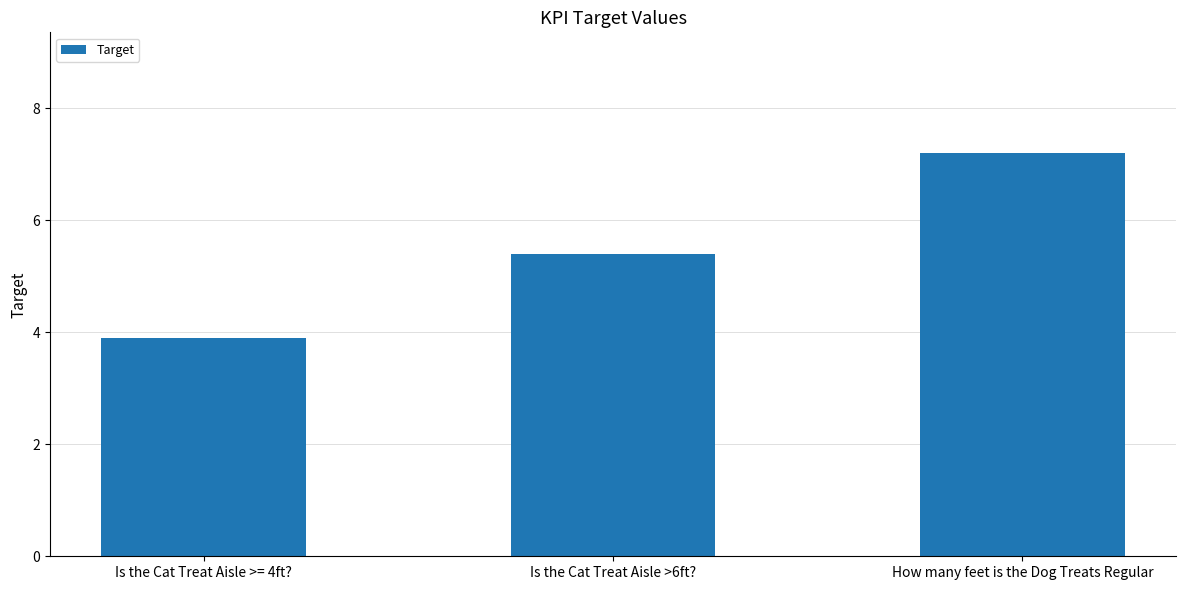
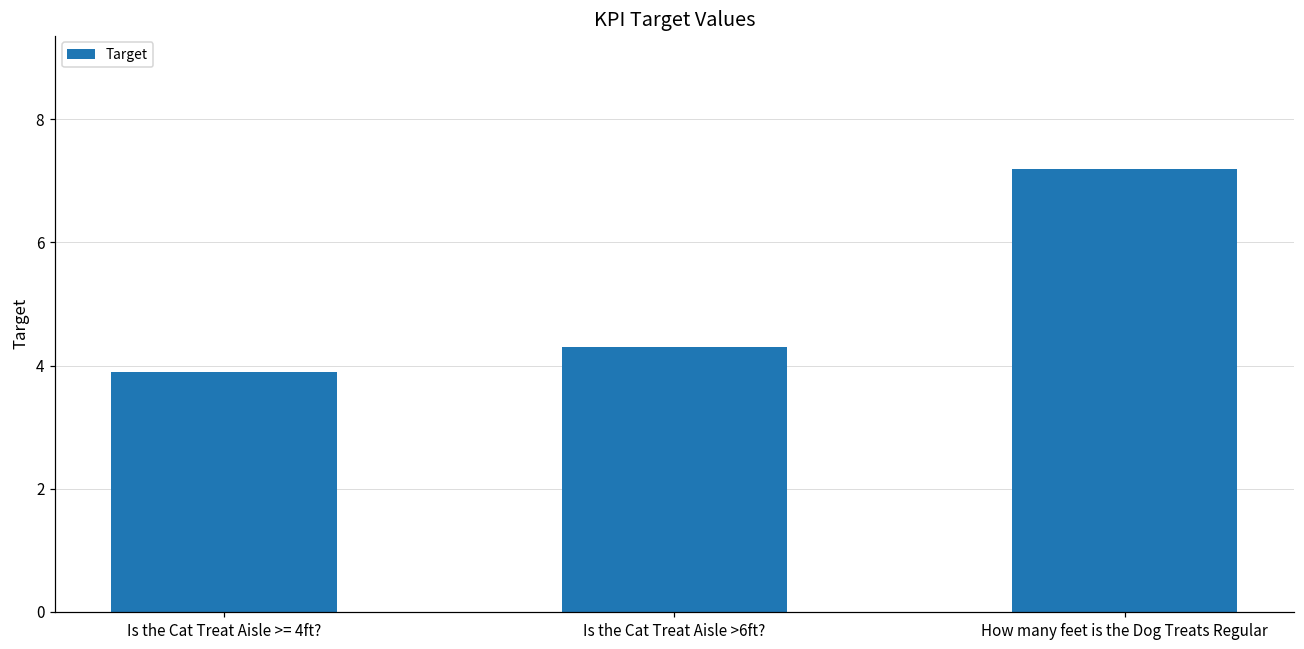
Is the Cat Treat Aisle >6ft?: 5.4 -> 4.3
